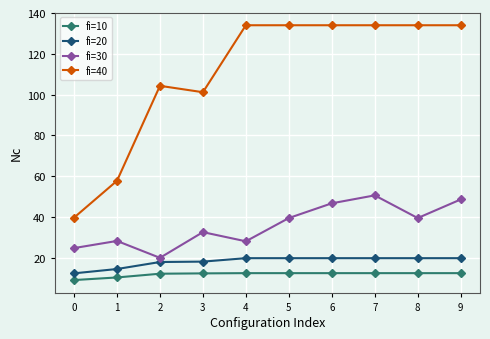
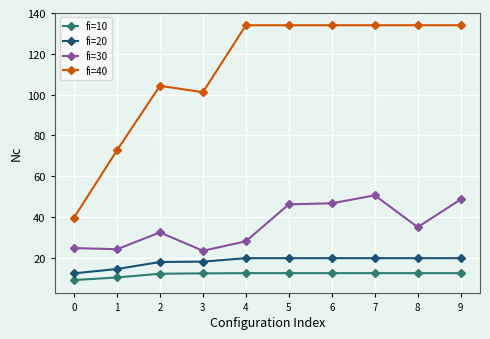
fi=30, 1: 28 -> 24
fi=40, 1: 58 -> 73
fi=30, 2: 20 -> 32
fi=30, 3: 33 -> 23
fi=30, 5: 39 -> 46
fi=30, 8: 39 -> 35
